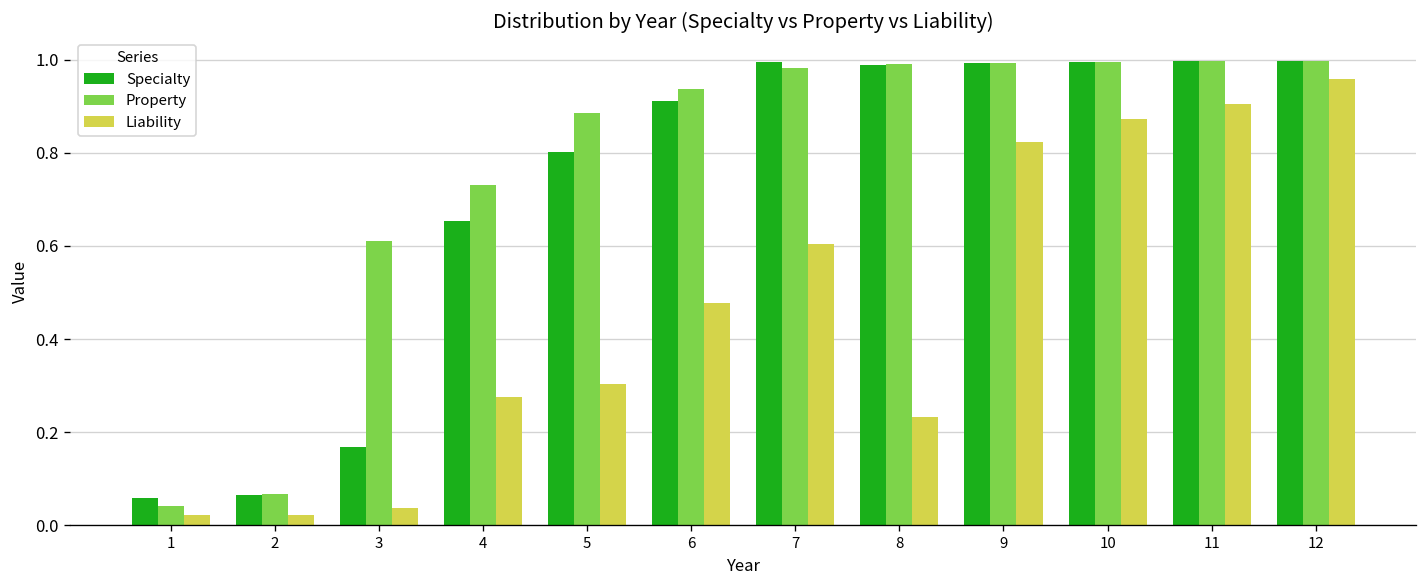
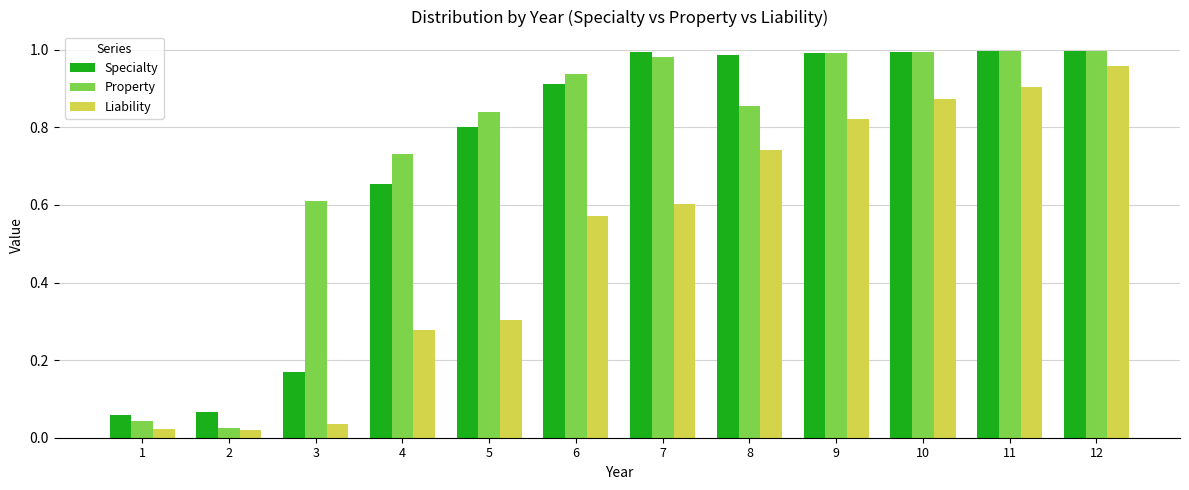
Property, 2: 0.07 -> 0.02
Property, 5: 0.89 -> 0.84
Liability, 6: 0.48 -> 0.57
Property, 8: 0.99 -> 0.86
Liability, 8: 0.23 -> 0.74
